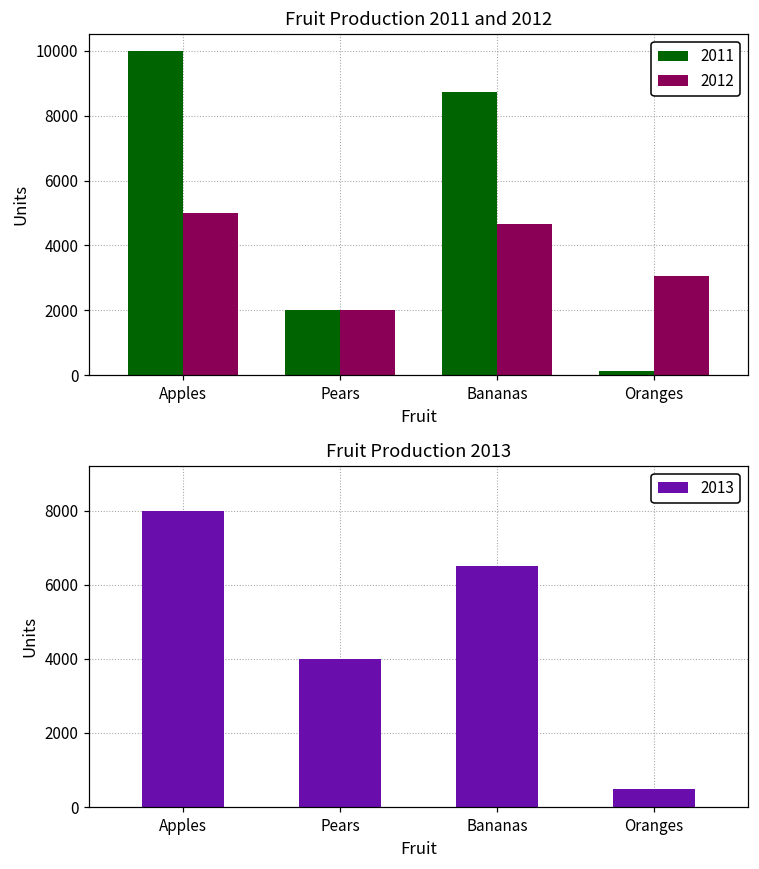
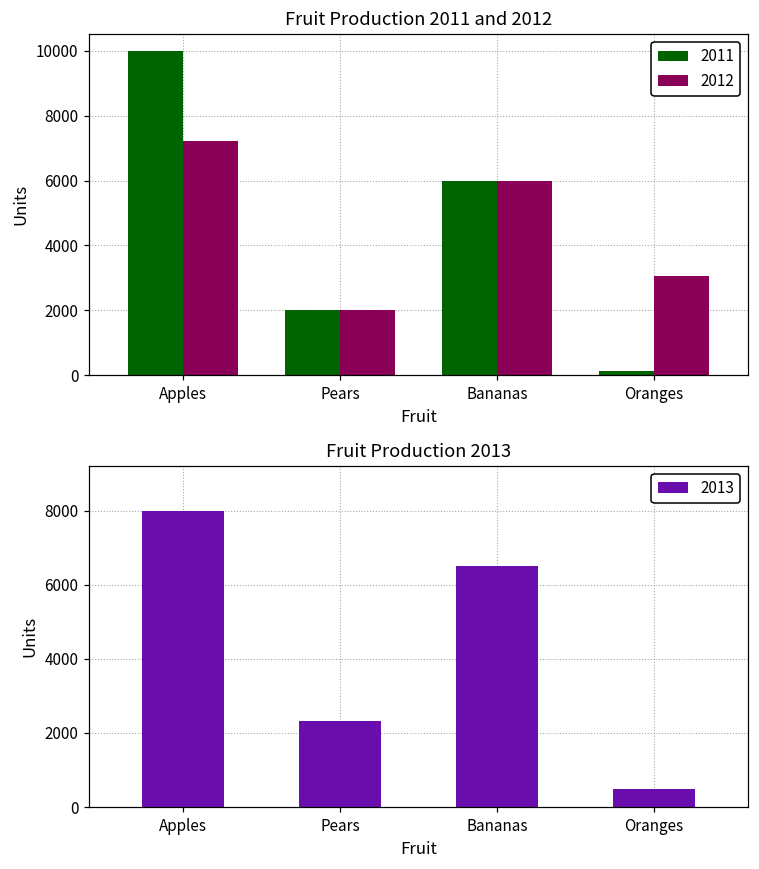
Fruit Production 2011 and 2012, 2012, Apples: 5000 -> 7200
Fruit Production 2011 and 2012, 2011, Bananas: 8700 -> 6000
Fruit Production 2011 and 2012, 2012, Bananas: 4600 -> 6000
Fruit Production 2013, Pears: 4000 -> 2300
